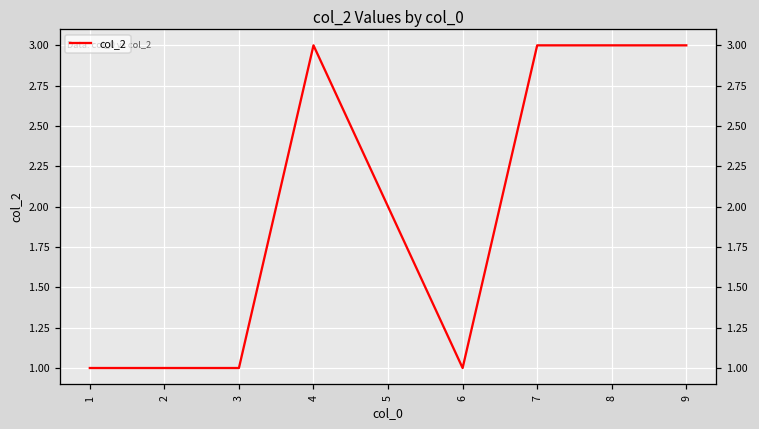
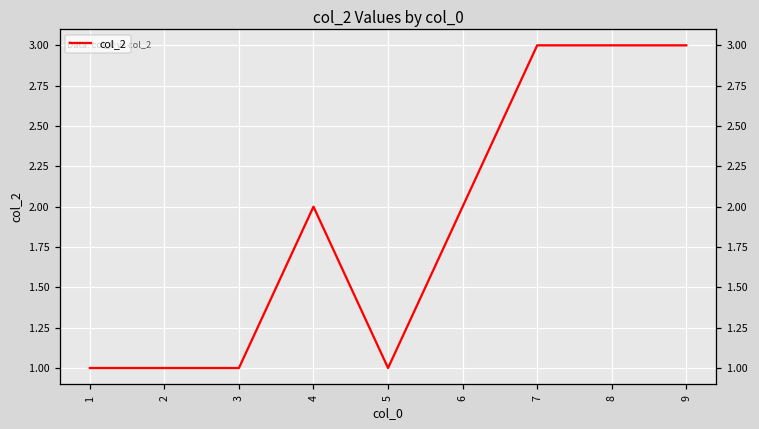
4: 3 -> 2
5: 2 -> 1
6: 1 -> 2
